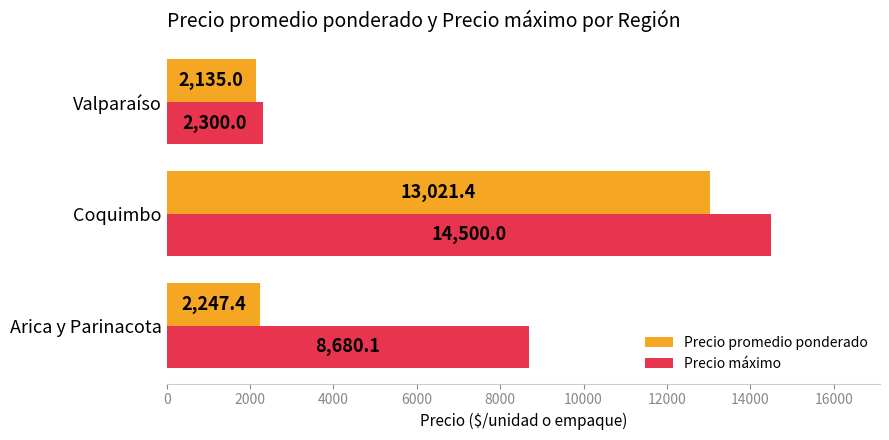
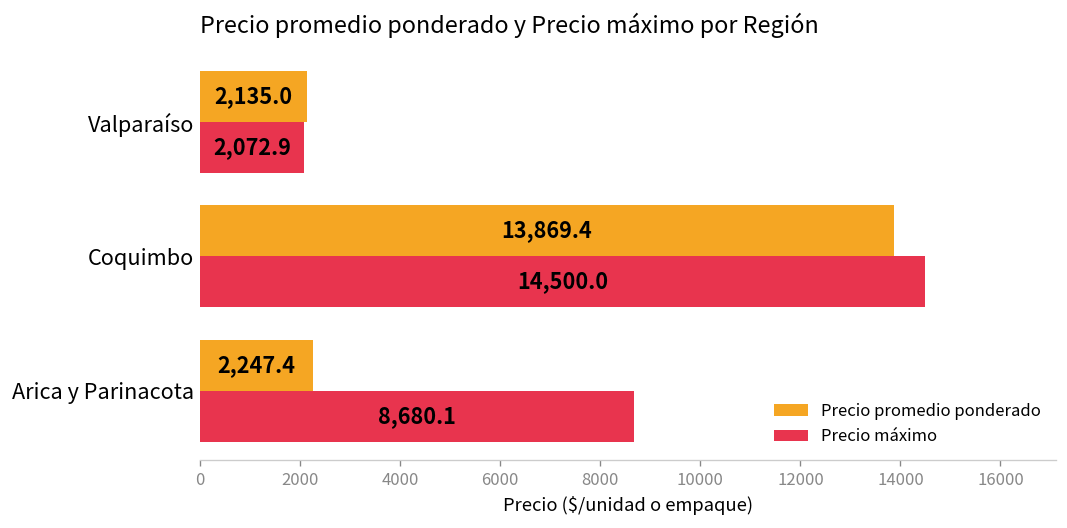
Precio máximo, Valparaíso: 2,300.0 -> 2,072.9
Precio promedio ponderado, Coquimbo: 13,021.4 -> 13,869.4
